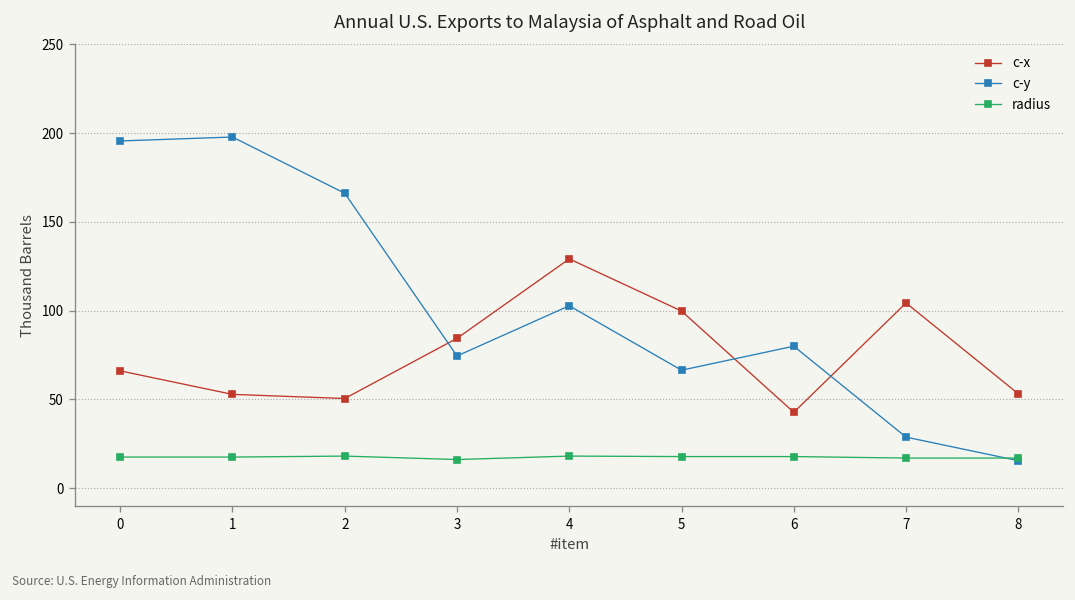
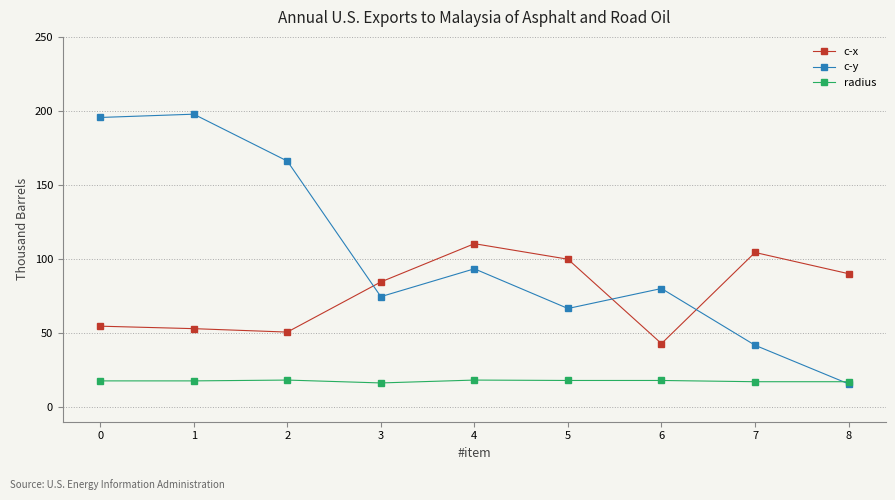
c-x, 0: 66 -> 55
c-x, 4: 129 -> 110
c-y, 4: 103 -> 93
c-y, 7: 29 -> 42
c-x, 8: 53 -> 90
